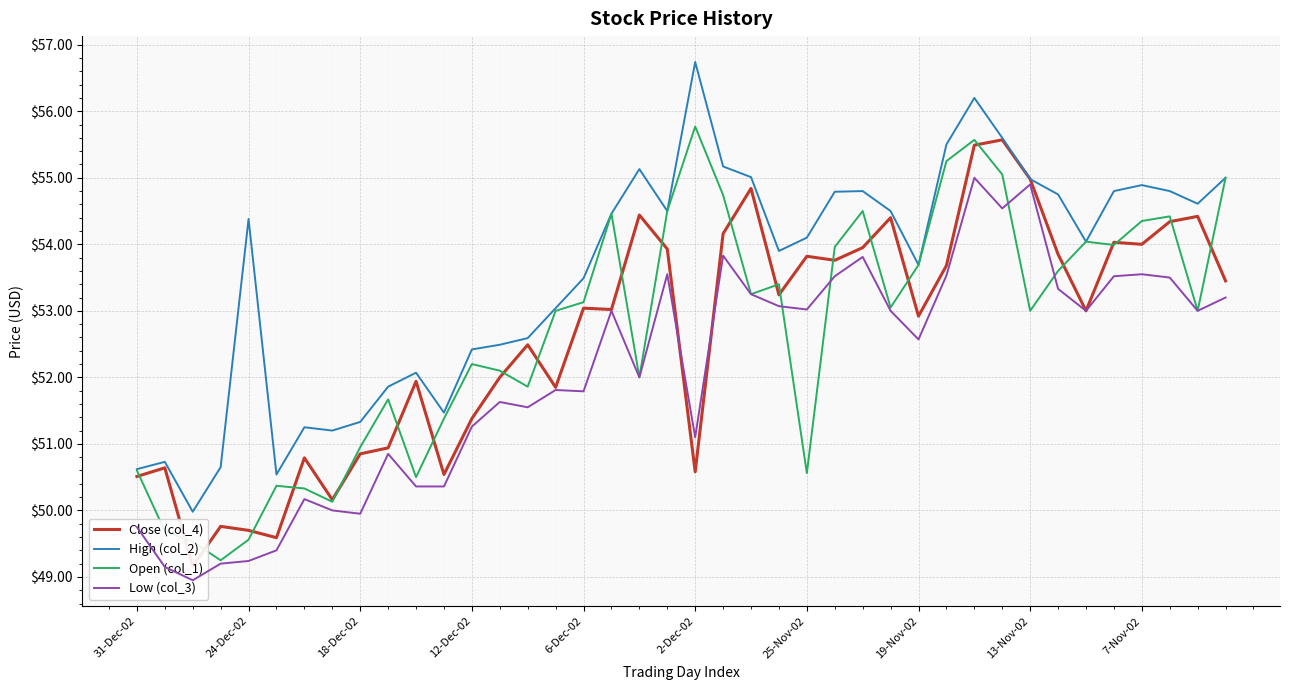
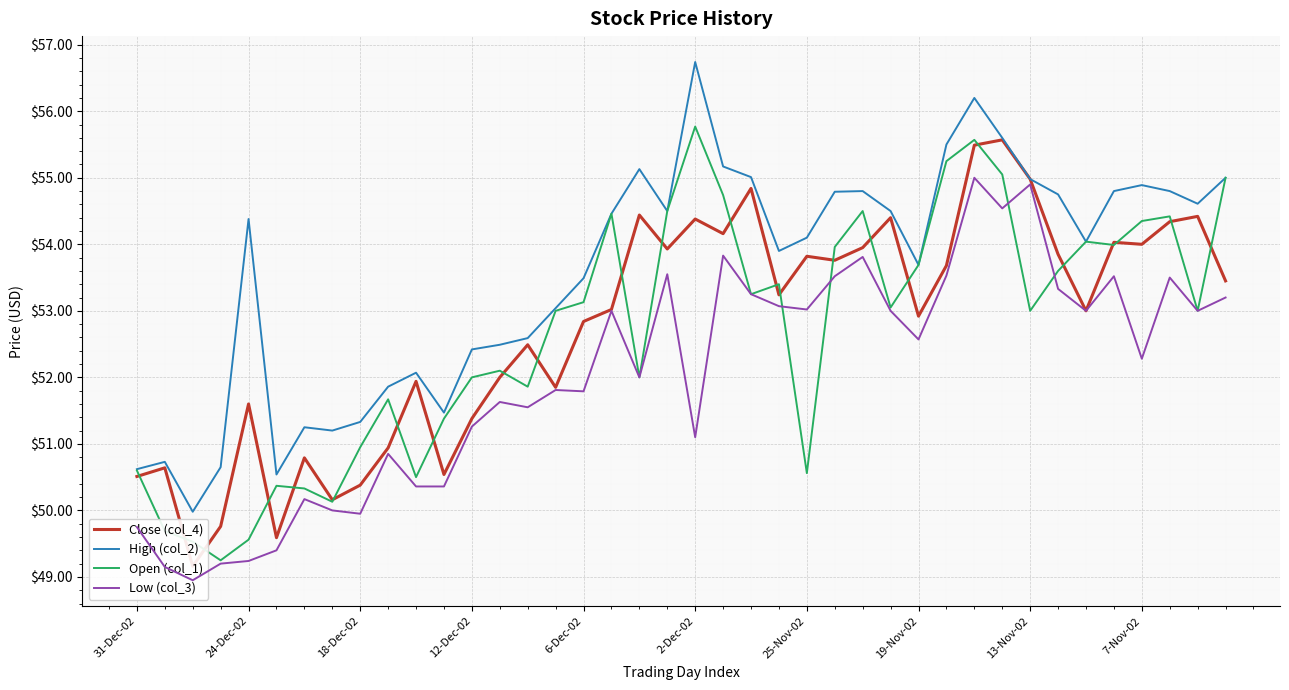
Close (col_4), 24-Dec-02: $49.7 -> $51.6
Close (col_4), 18-Dec-02: $50.9 -> $50.4
Open (col_1), 12-Dec-02: $52.2 -> $52.0
Close (col_4), 6-Dec-02: $53.0 -> $52.8
Close (col_4), 2-Dec-02: $50.6 -> $54.4
Low (col_3), 7-Nov-02: $53.6 -> $52.3
